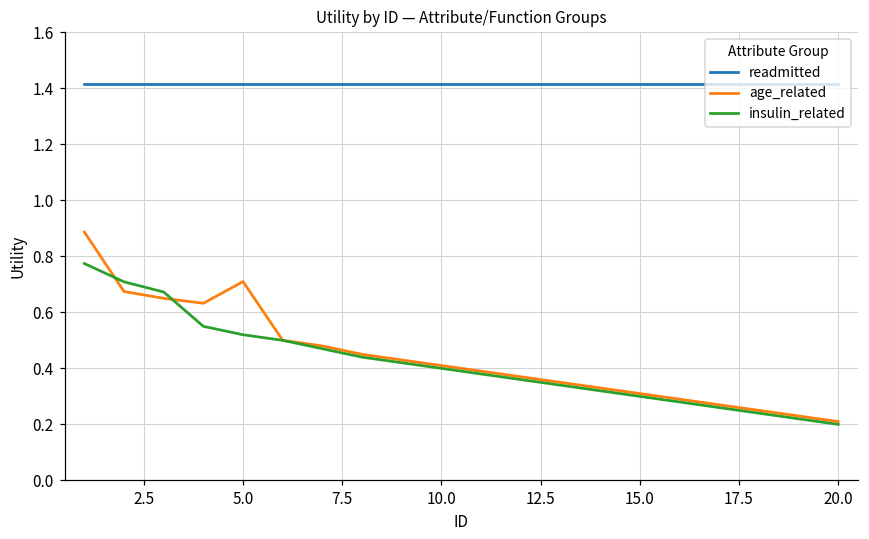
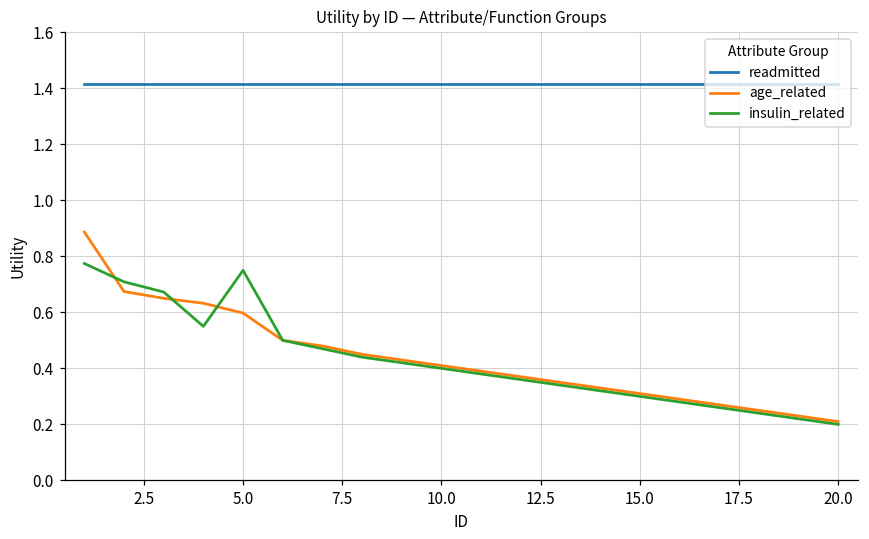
age_related, 5.0: 0.71 -> 0.60
insulin_related, 5.0: 0.52 -> 0.75
